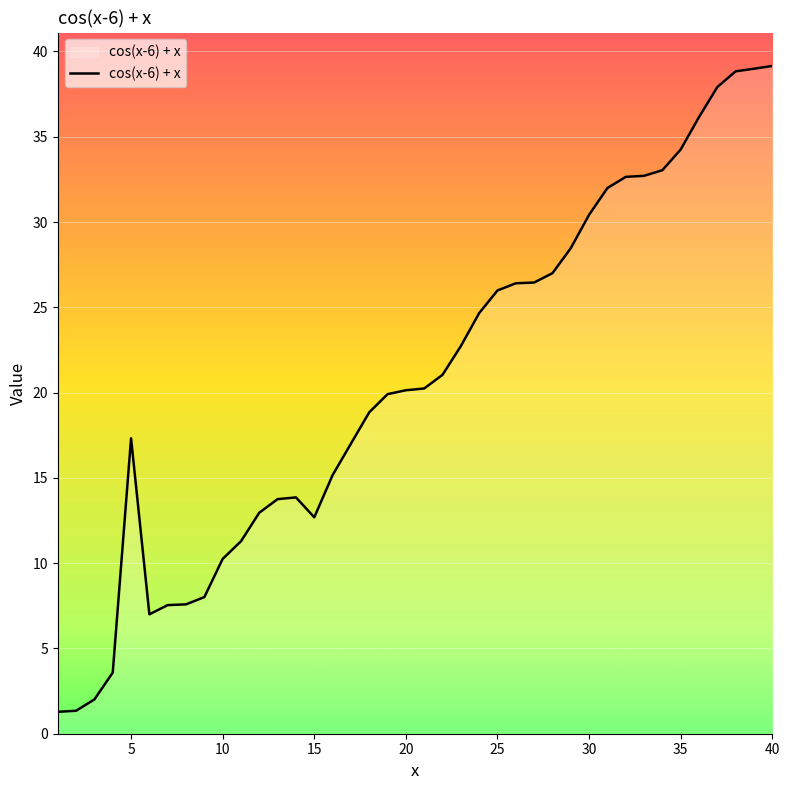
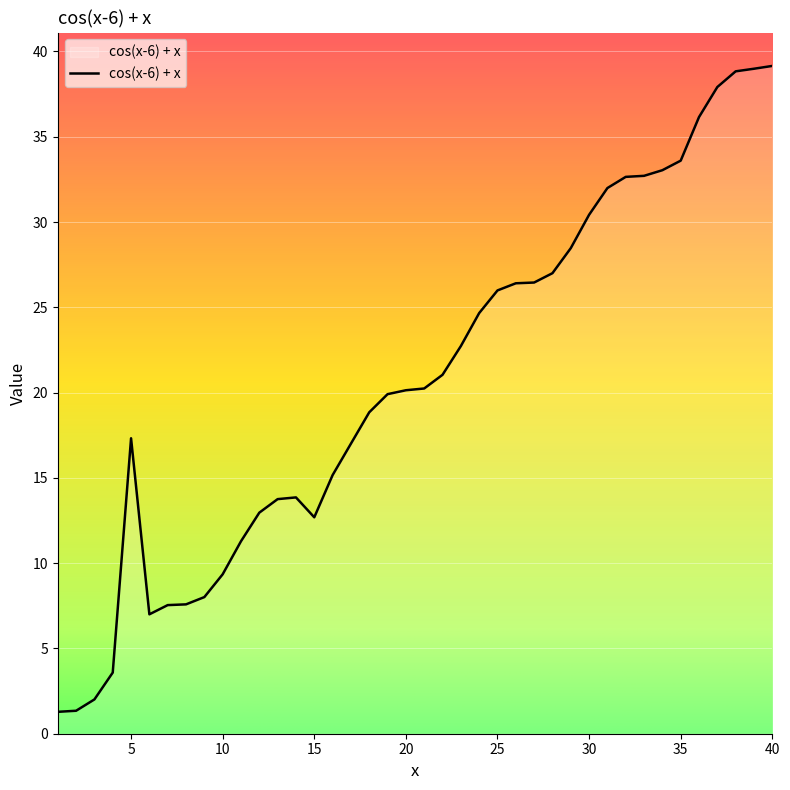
10: 10.2 -> 9.3
35: 34.3 -> 33.6
